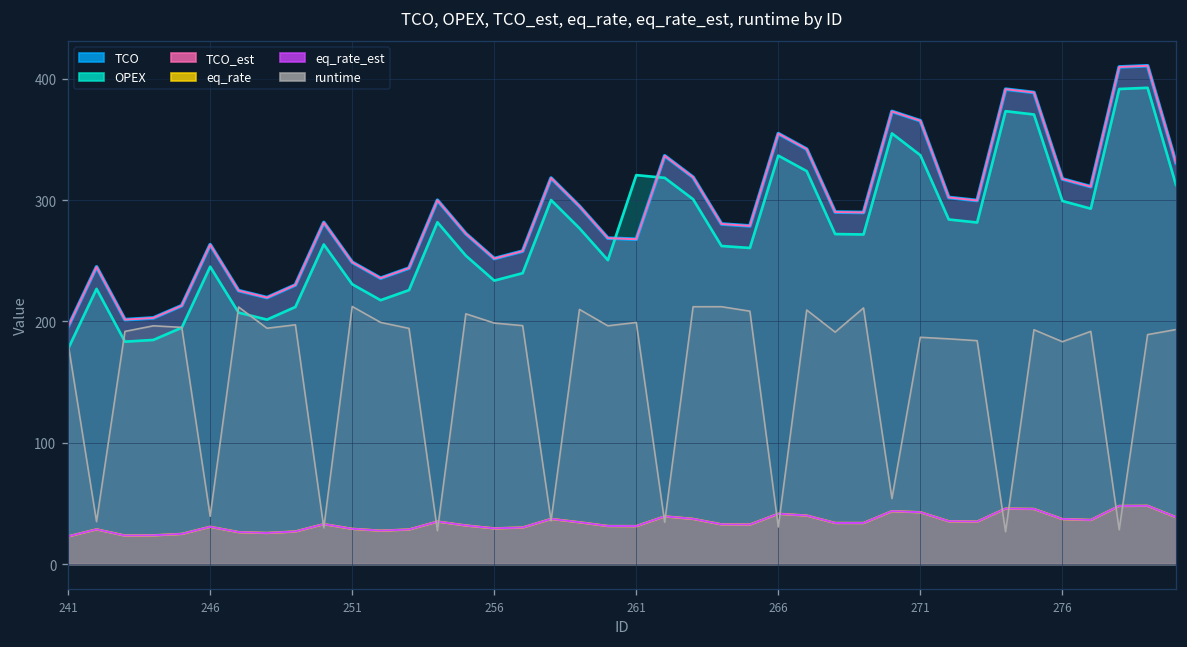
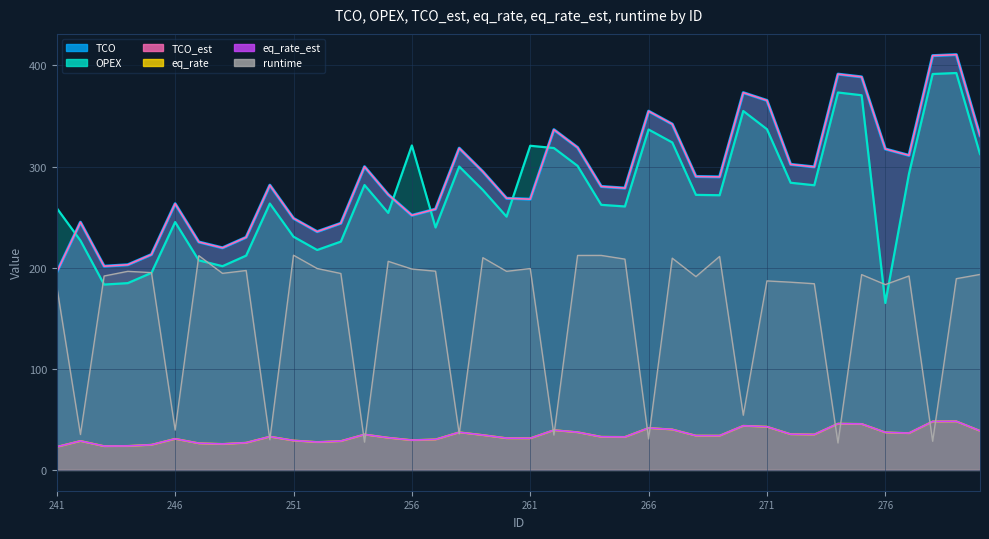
OPEX, 241: 178 -> 259
OPEX, 256: 234 -> 321
OPEX, 276: 299 -> 165
